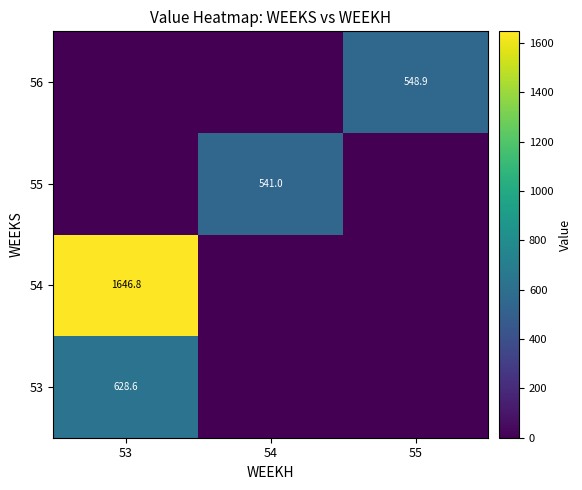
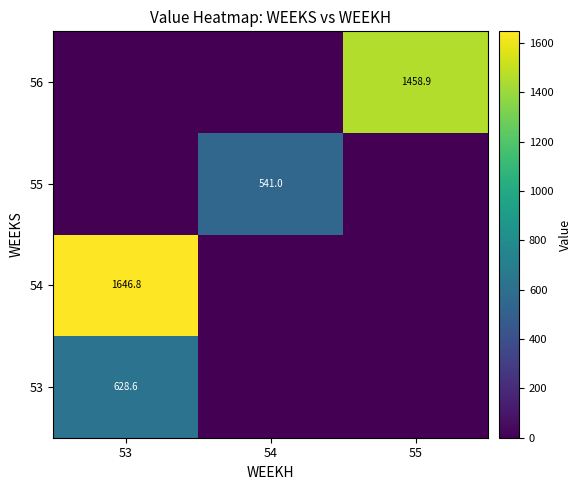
56, 55: 548.9 -> 1458.9
